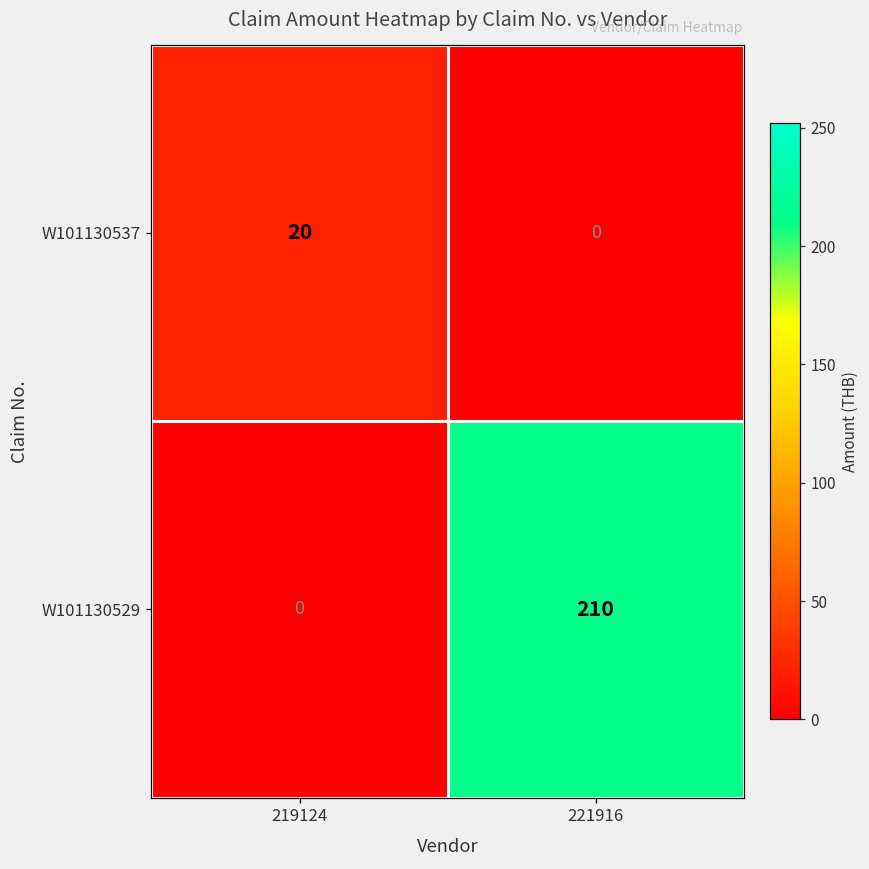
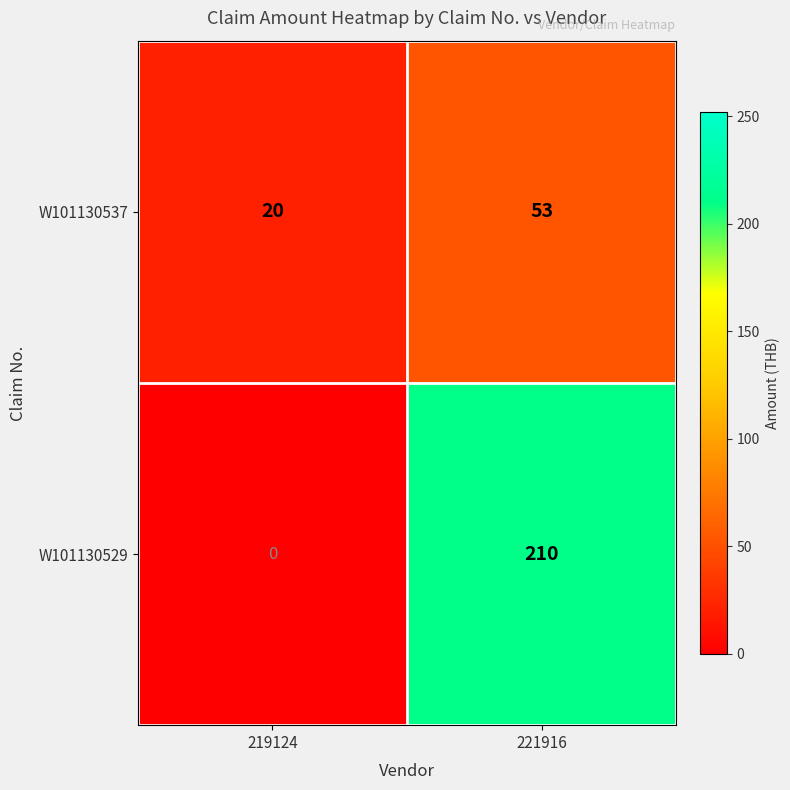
W101130537, 221916: 0 -> 53
